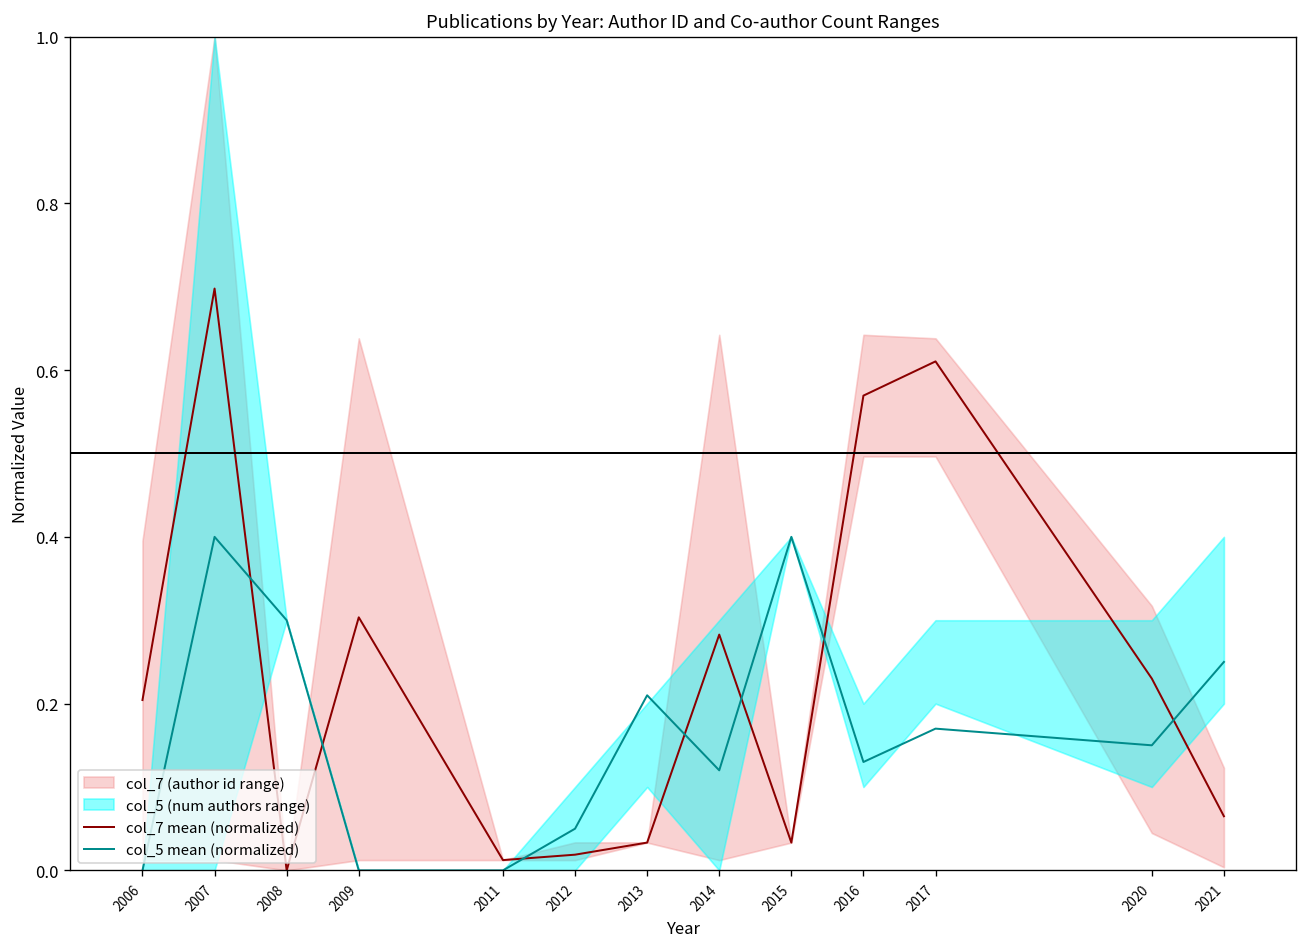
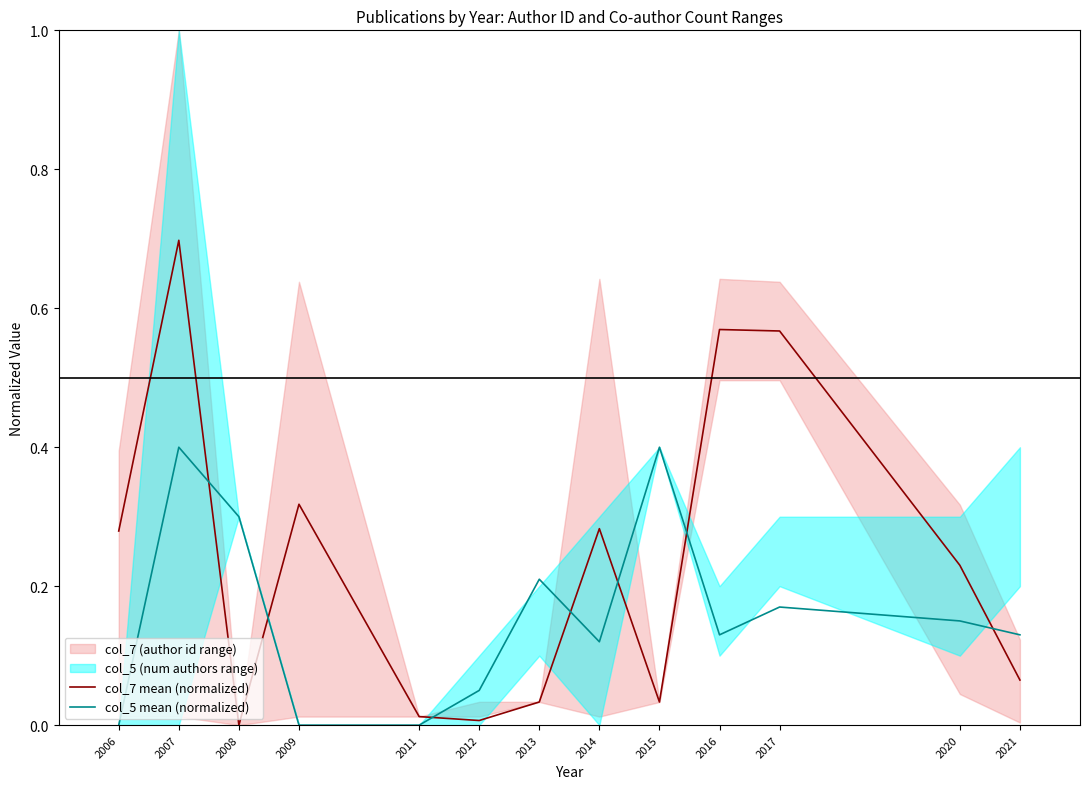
col_7 mean (normalized), 2006: 0.20 -> 0.28
col_7 mean (normalized), 2009: 0.30 -> 0.32
col_7 mean (normalized), 2012: 0.02 -> 0.01
col_7 mean (normalized), 2017: 0.61 -> 0.57
col_5 mean (normalized), 2021: 0.25 -> 0.13
